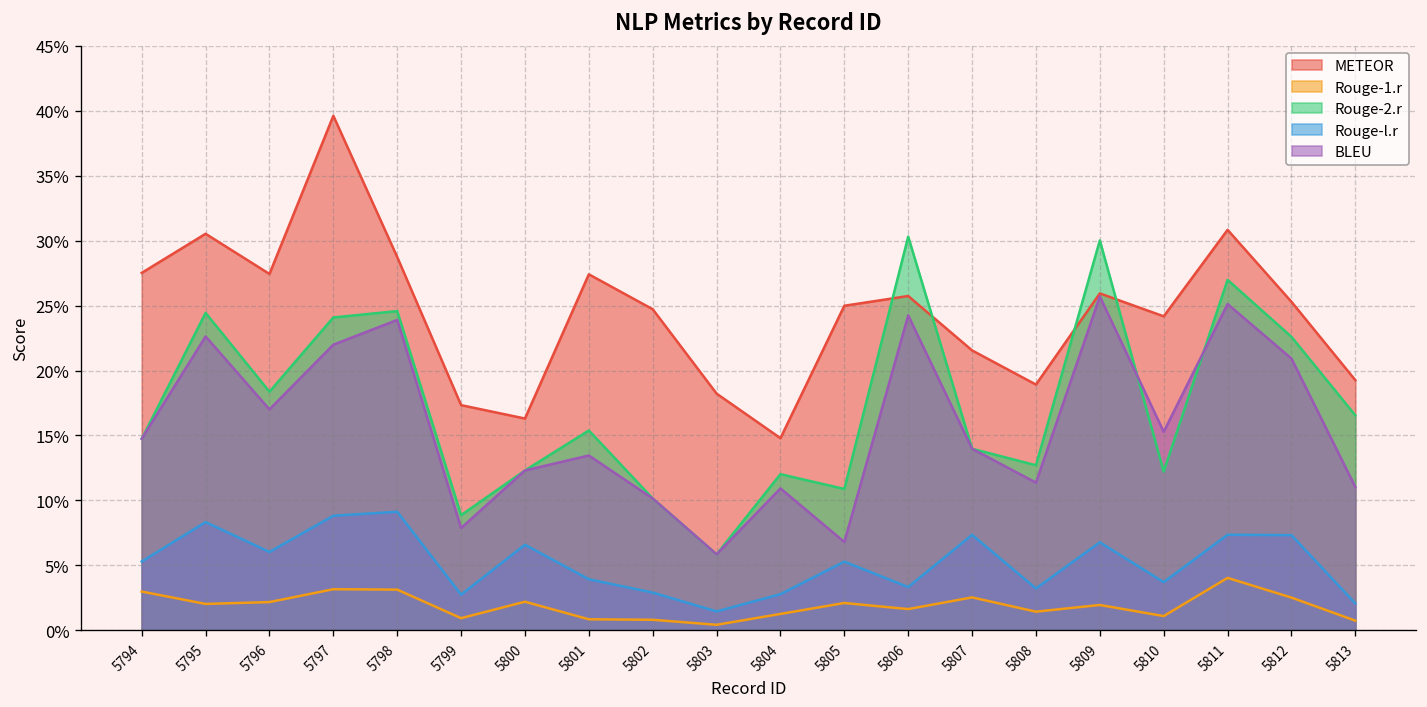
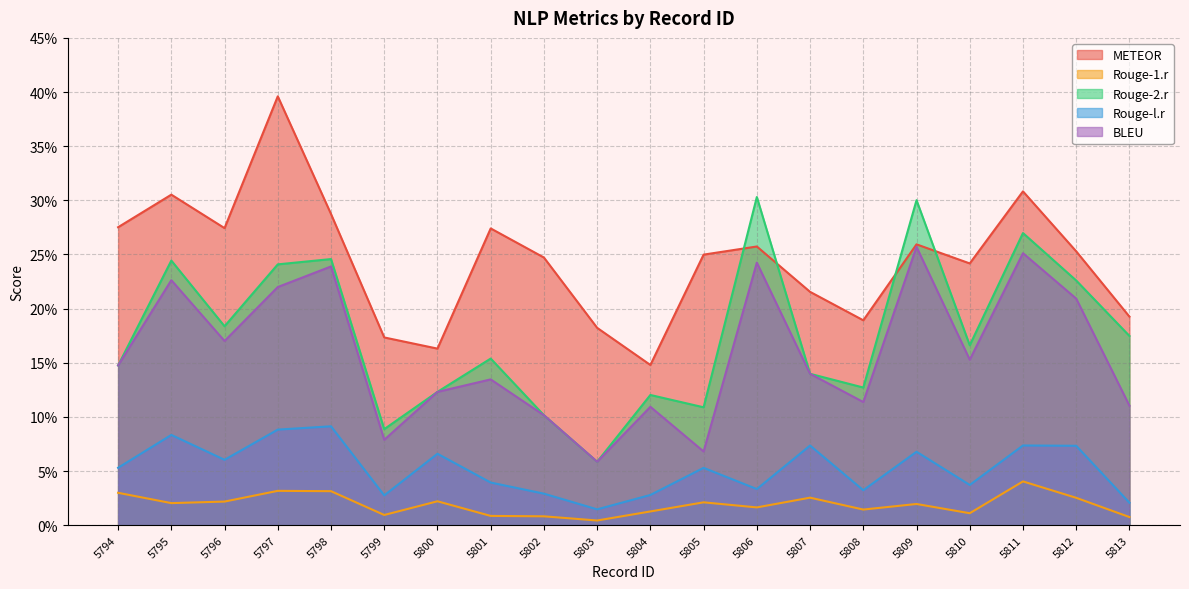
Rouge-2.r, 5810: 12.2% -> 16.6%
Rouge-2.r, 5813: 16.6% -> 17.5%
